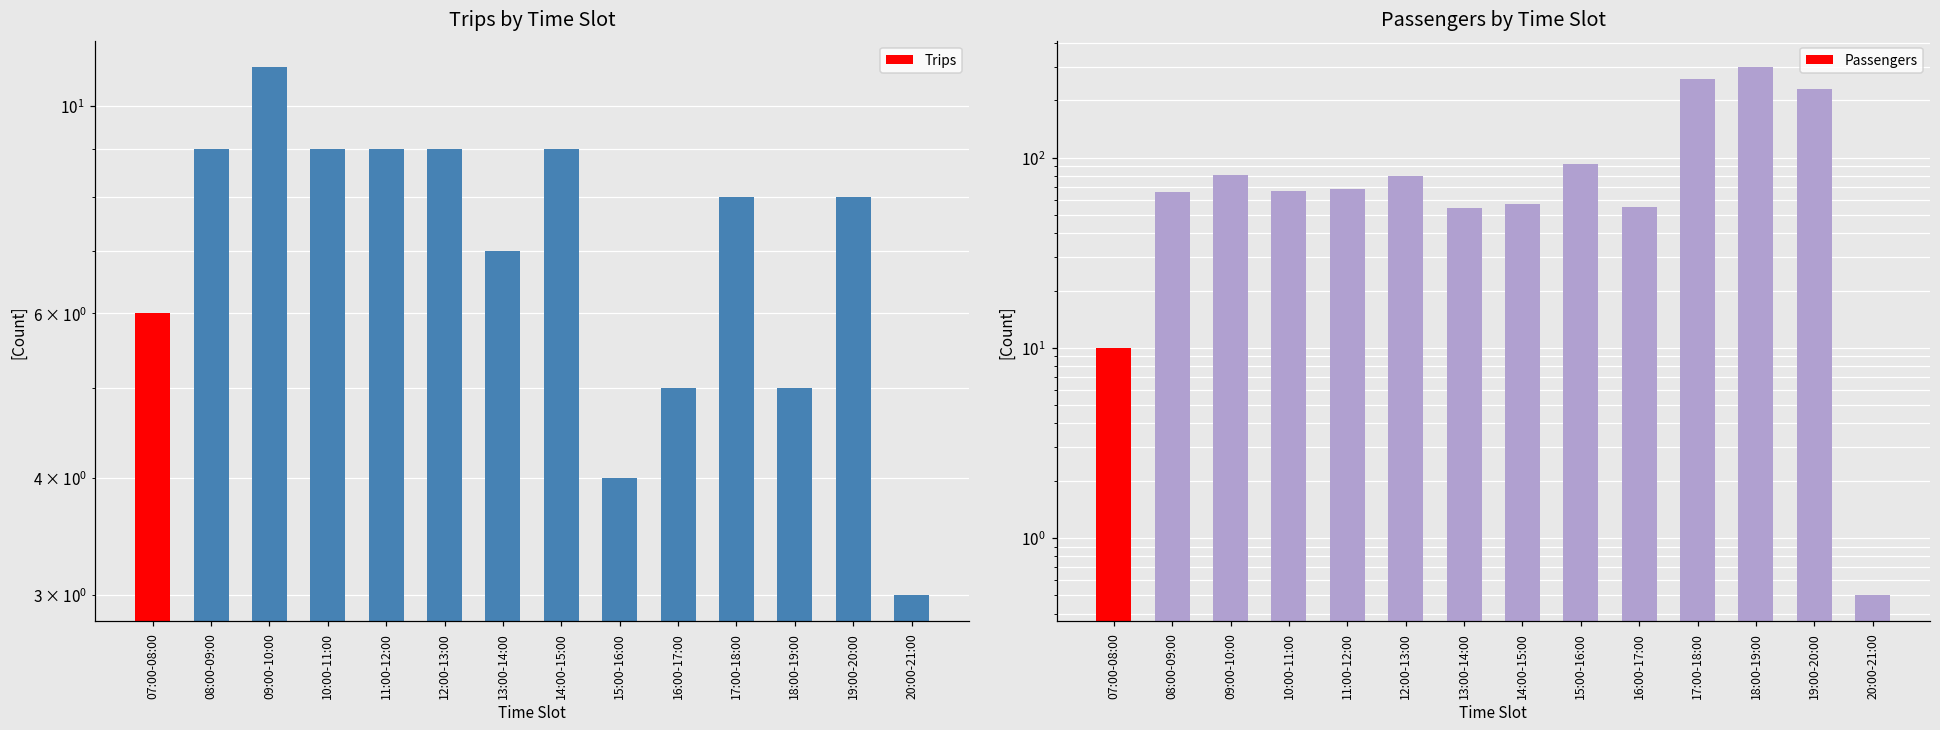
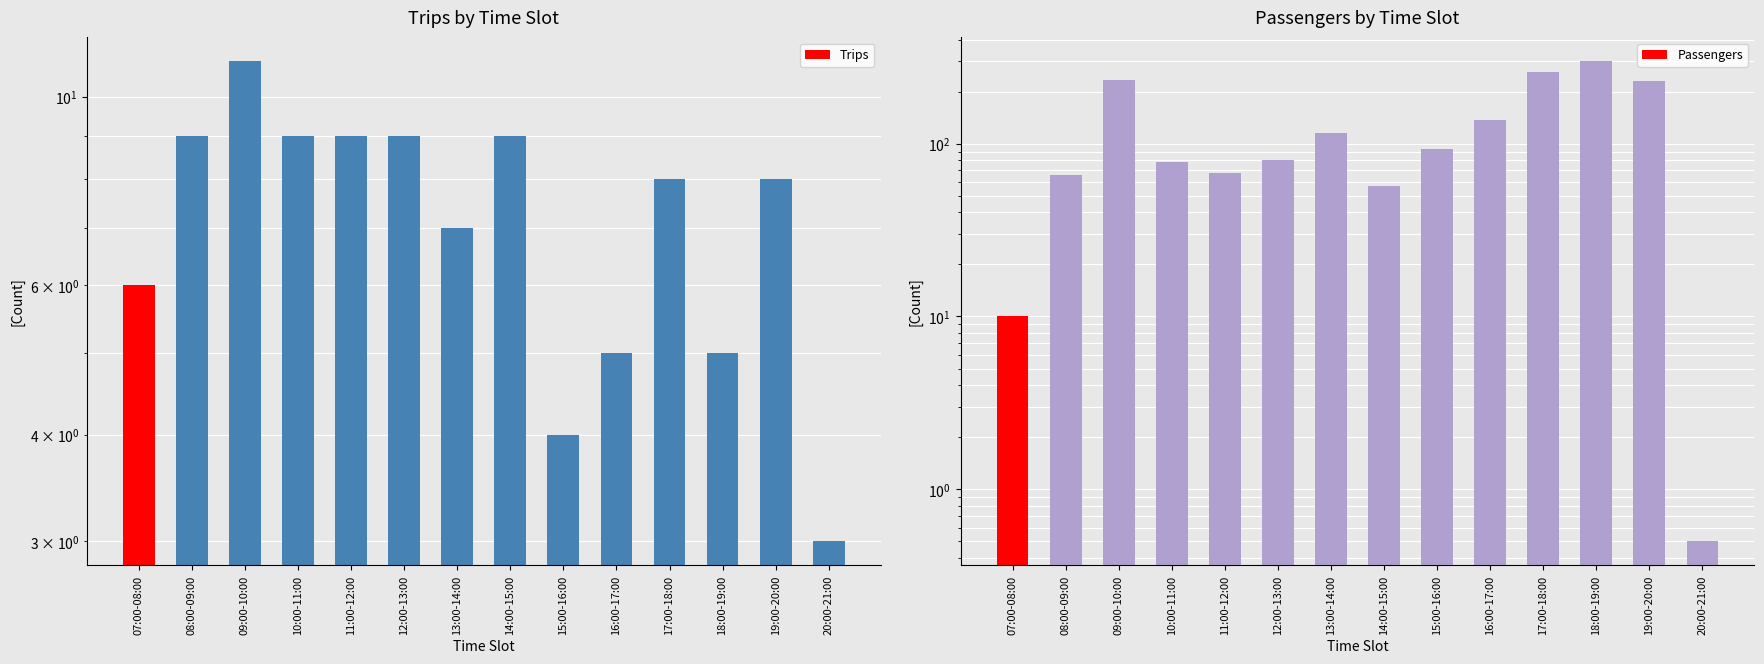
Passengers by Time Slot, 09:00-10:00: 80 -> 240
Passengers by Time Slot, 10:00-11:00: 67 -> 80
Passengers by Time Slot, 13:00-14:00: 54 -> 120
Passengers by Time Slot, 16:00-17:00: 55 -> 140
